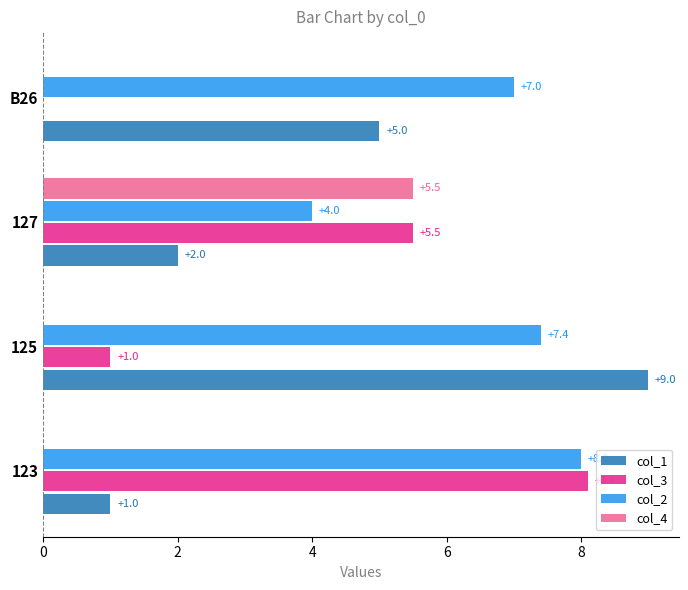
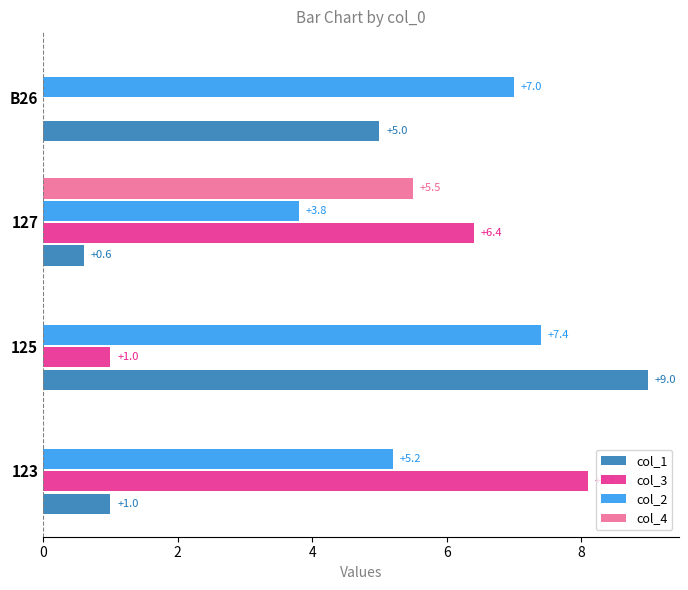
col_2, 127: +4.0 -> +3.8
col_3, 127: +5.5 -> +6.4
col_1, 127: +2.0 -> +0.6
col_2, 123: 8.0 -> 5.2
